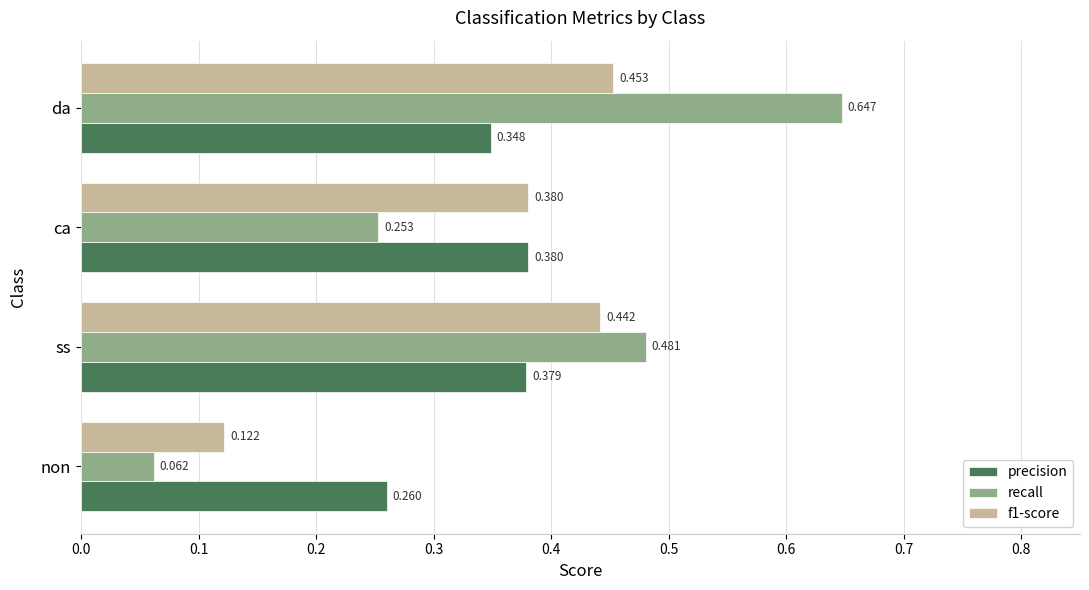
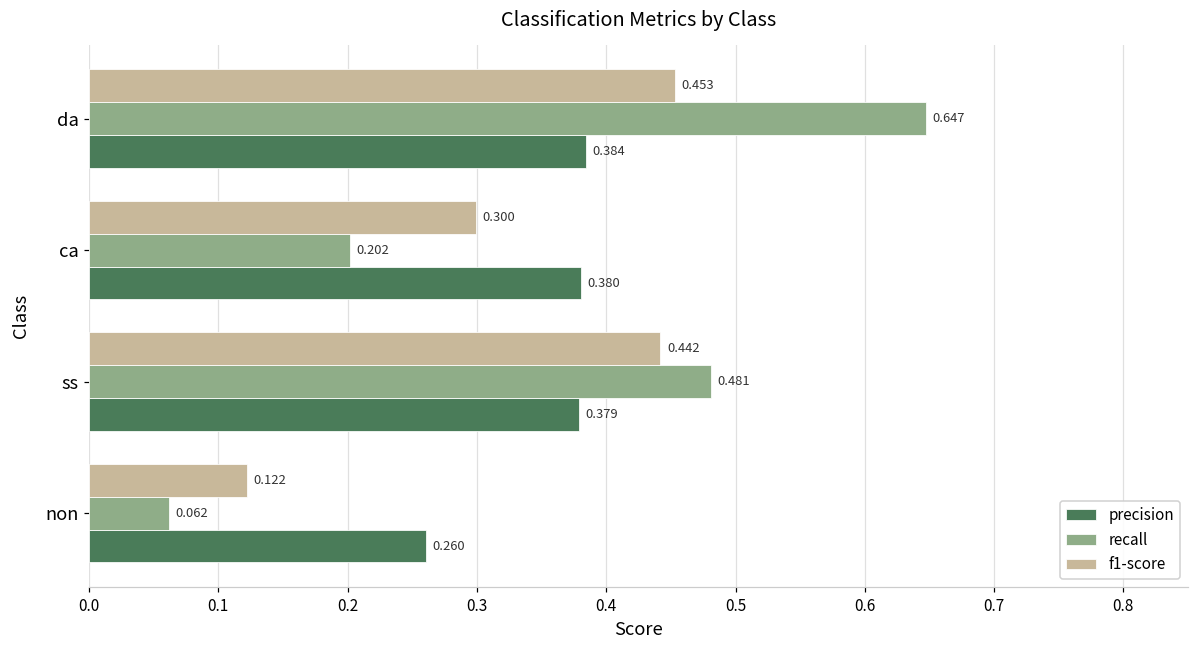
precision, da: 0.348 -> 0.384
f1-score, ca: 0.380 -> 0.300
recall, ca: 0.253 -> 0.202
